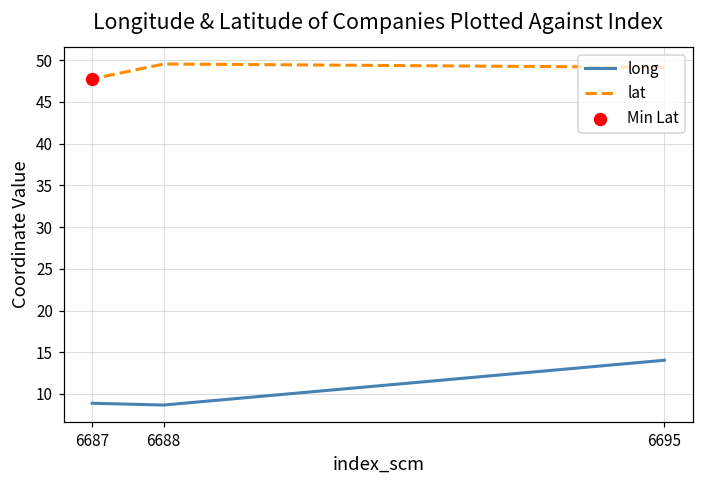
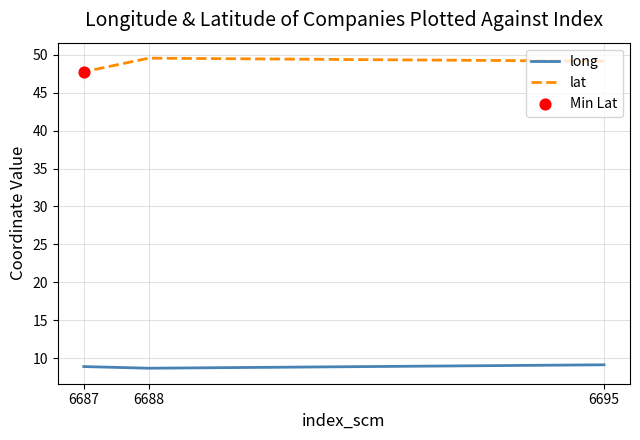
long, 6695: 14 -> 9
